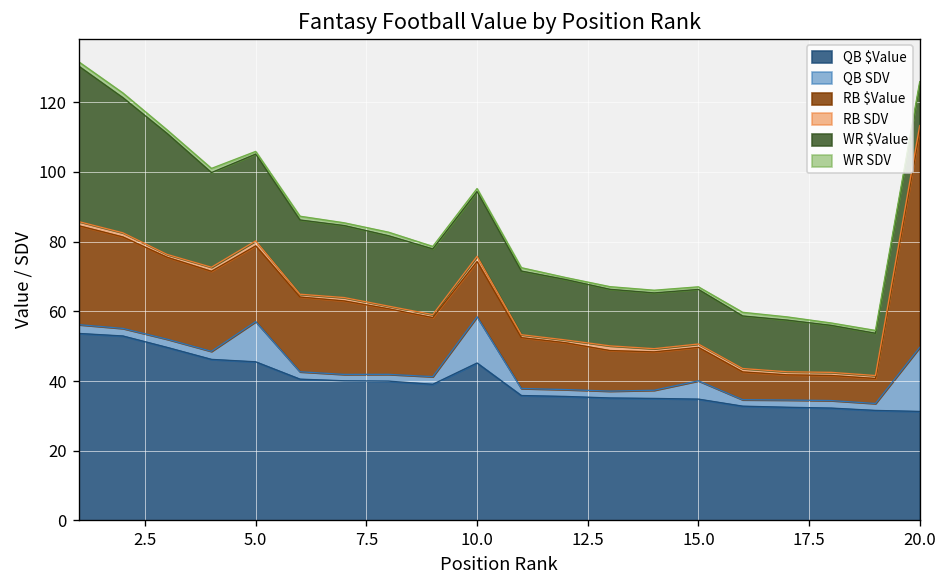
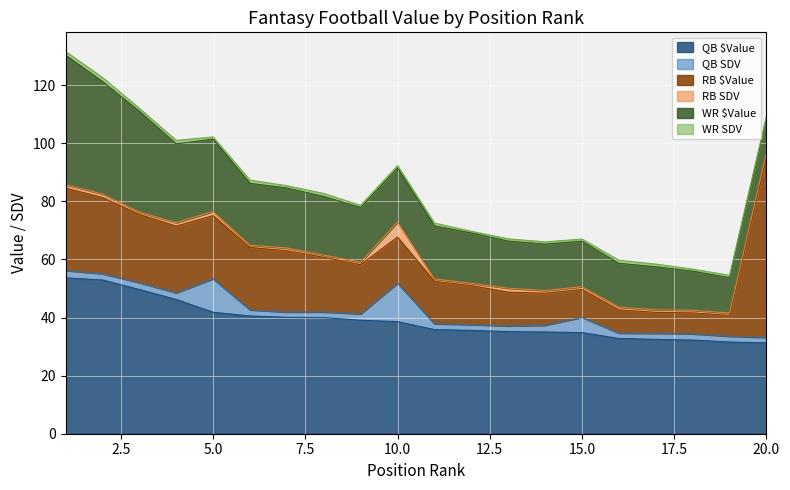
QB $Value, 5.0: 46 -> 42
QB $Value, 10.0: 45 -> 39
RB SDV, 10.0: 2 -> 5
QB SDV, 20.0: 18 -> 2
